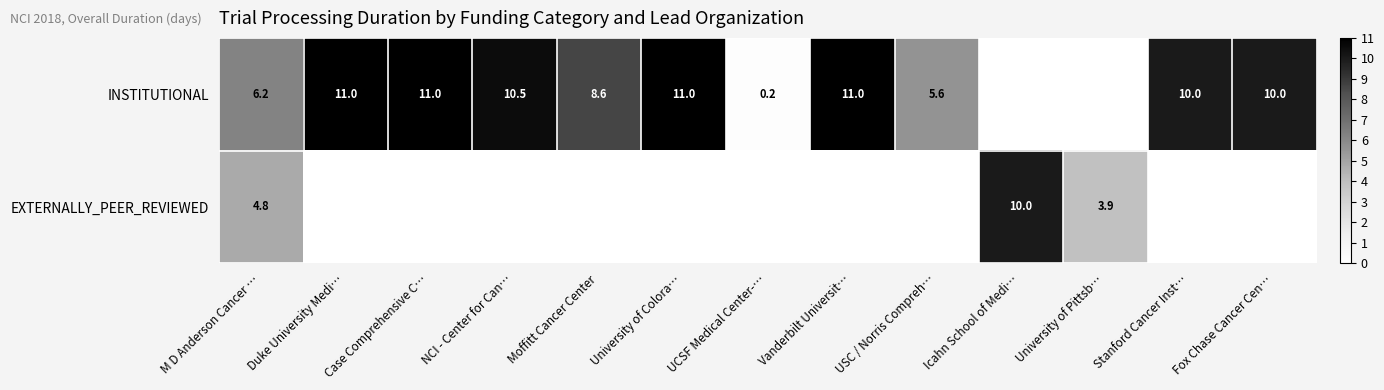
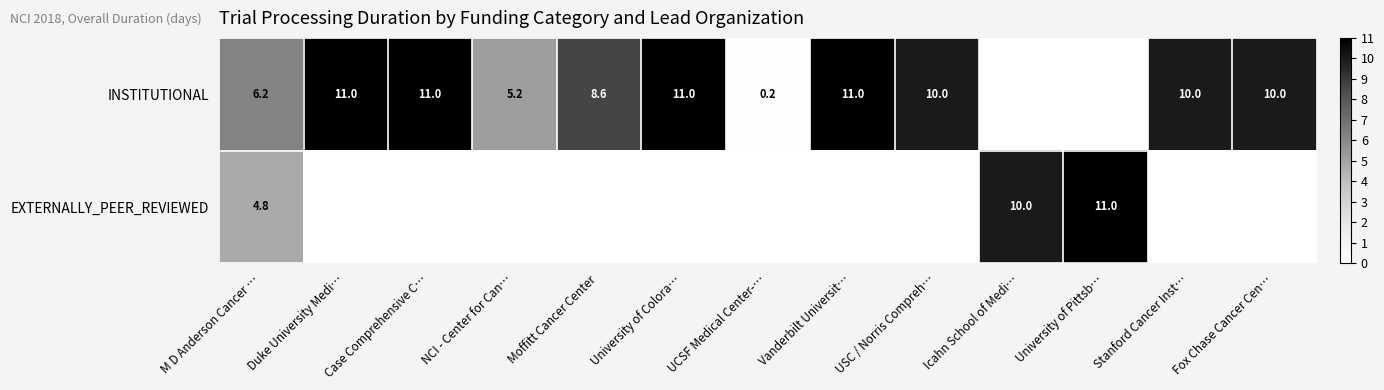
INSTITUTIONAL, NCI - Center for Can…: 10.5 -> 5.2
INSTITUTIONAL, USC / Norris Compreh…: 5.6 -> 10.0
EXTERNALLY_PEER_REVIEWED, University of Pittsb…: 3.9 -> 11.0
